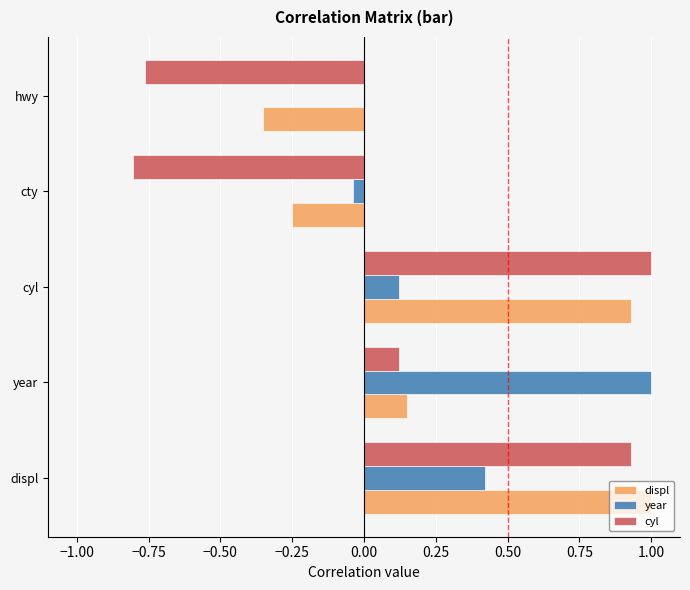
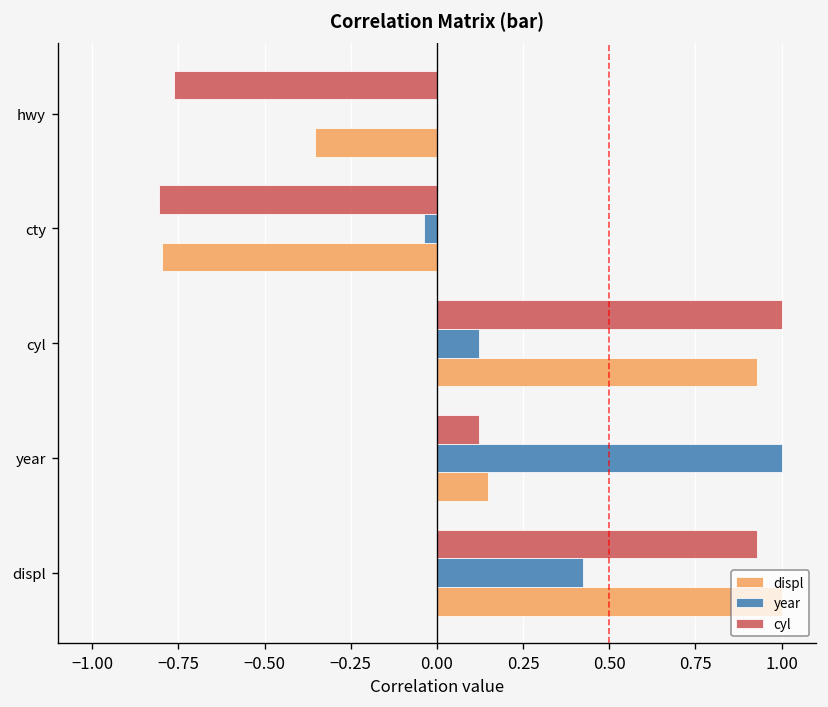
displ, cty: -0.25 -> -0.80
